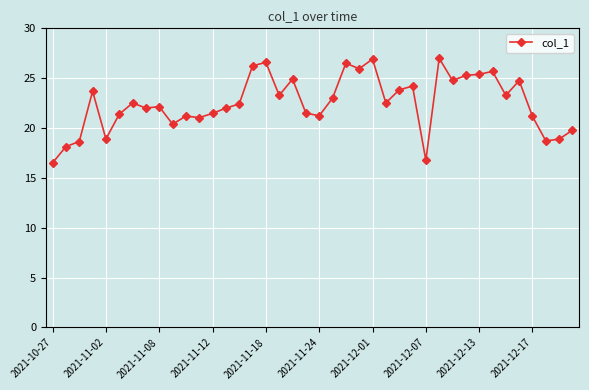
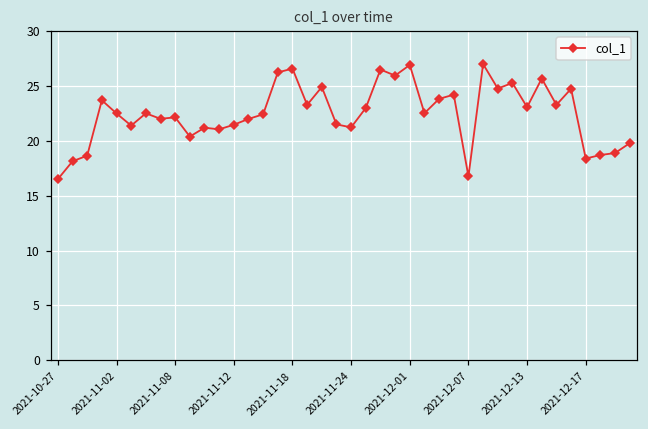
2021-11-02: 19 -> 23
2021-12-13: 25 -> 23
2021-12-17: 21 -> 18
